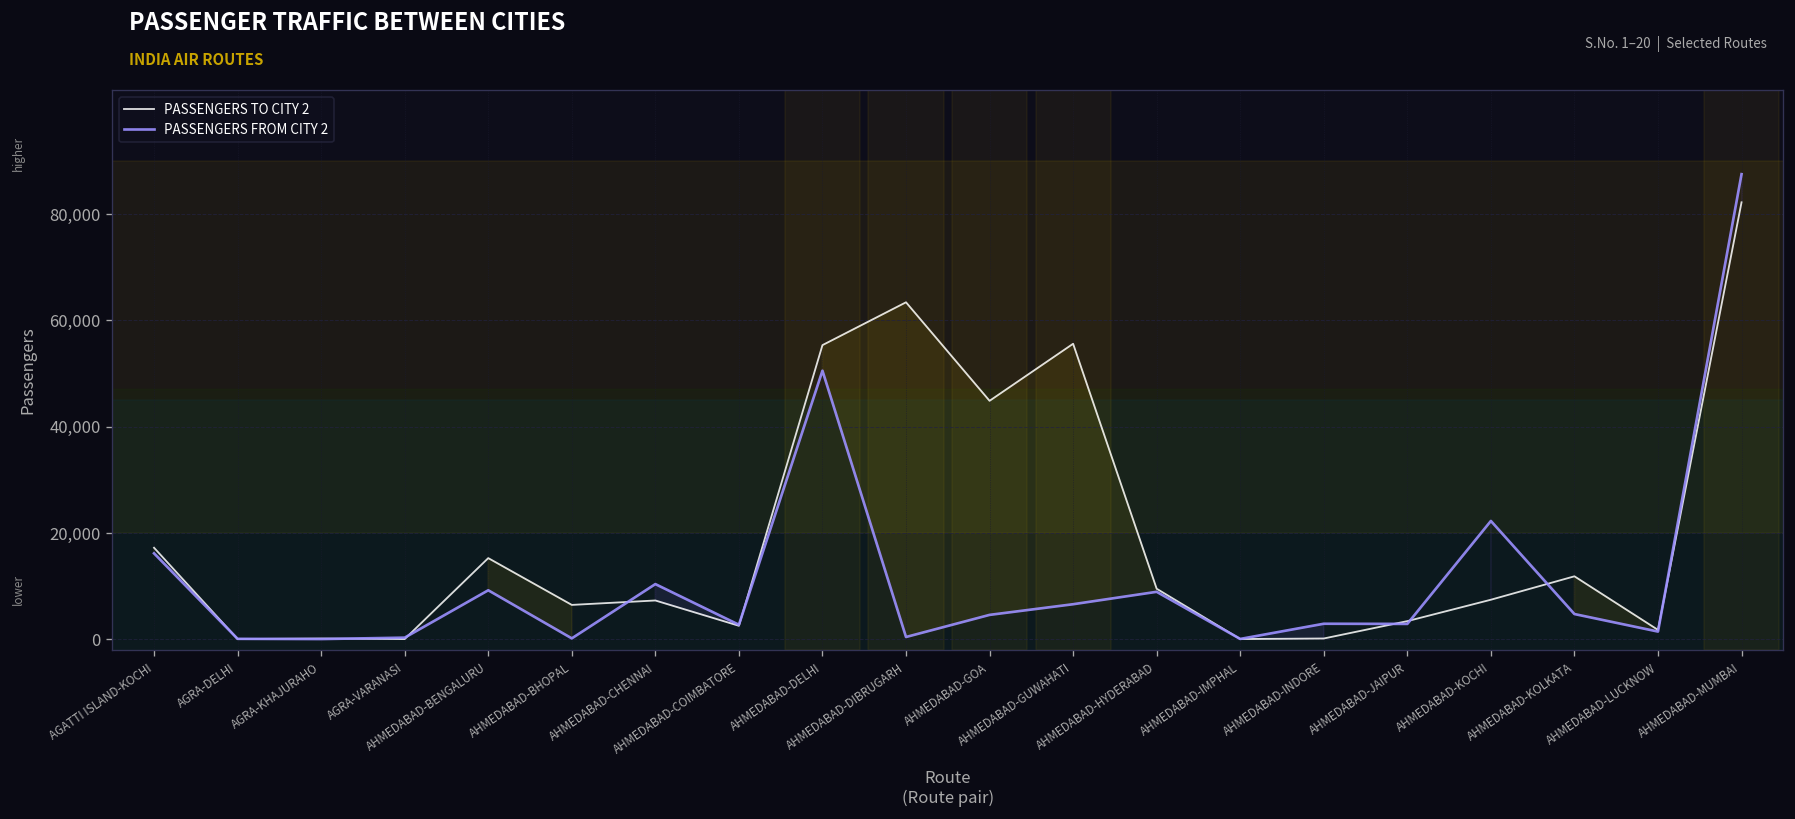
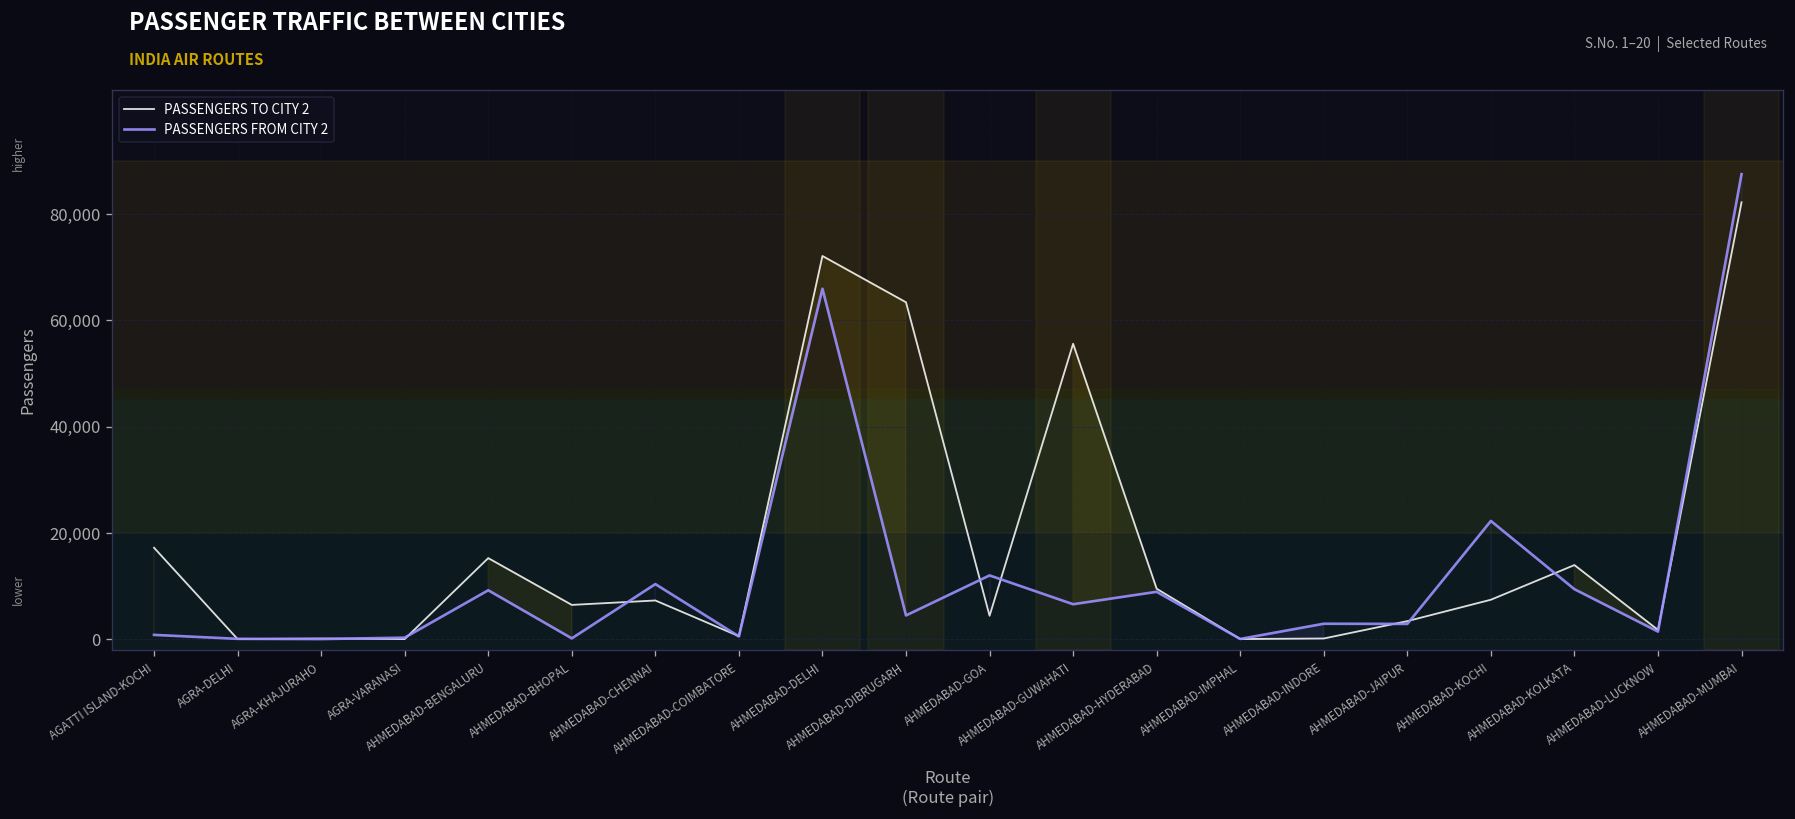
PASSENGERS FROM CITY 2, AGATTI ISLAND-KOCHI: 16,000 -> 1,000
PASSENGERS TO CITY 2, AHMEDABAD-COIMBATORE: 2,000 -> 1,000
PASSENGERS FROM CITY 2, AHMEDABAD-COIMBATORE: 3,000 -> 0
PASSENGERS TO CITY 2, AHMEDABAD-DELHI: 55,000 -> 72,000
PASSENGERS FROM CITY 2, AHMEDABAD-DELHI: 51,000 -> 66,000
PASSENGERS FROM CITY 2, AHMEDABAD-DIBRUGARH: 0 -> 4,000
PASSENGERS TO CITY 2, AHMEDABAD-GOA: 45,000 -> 4,000
PASSENGERS FROM CITY 2, AHMEDABAD-GOA: 5,000 -> 12,000
PASSENGERS TO CITY 2, AHMEDABAD-KOLKATA: 12,000 -> 14,000
PASSENGERS FROM CITY 2, AHMEDABAD-KOLKATA: 5,000 -> 9,000
